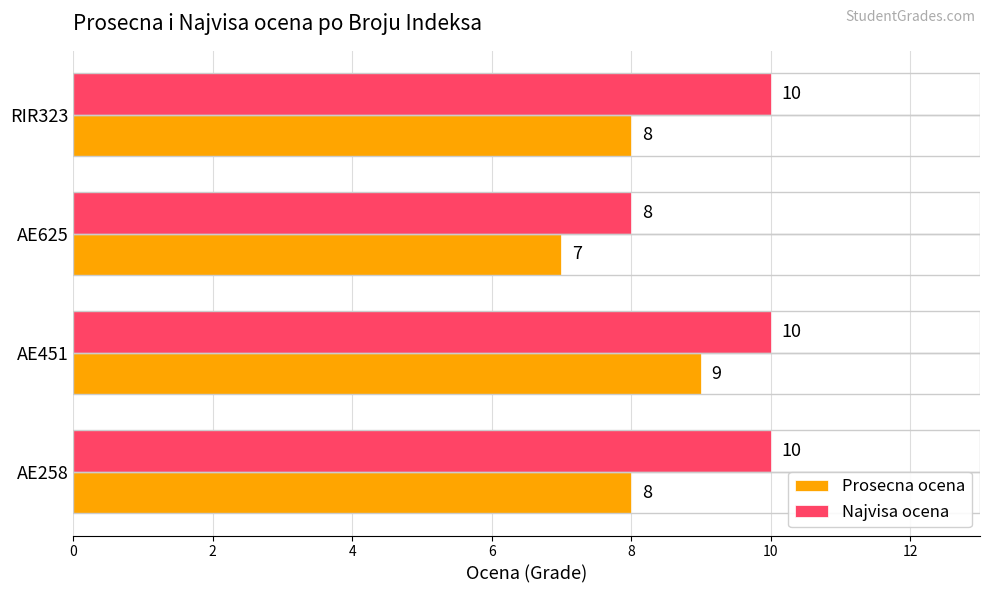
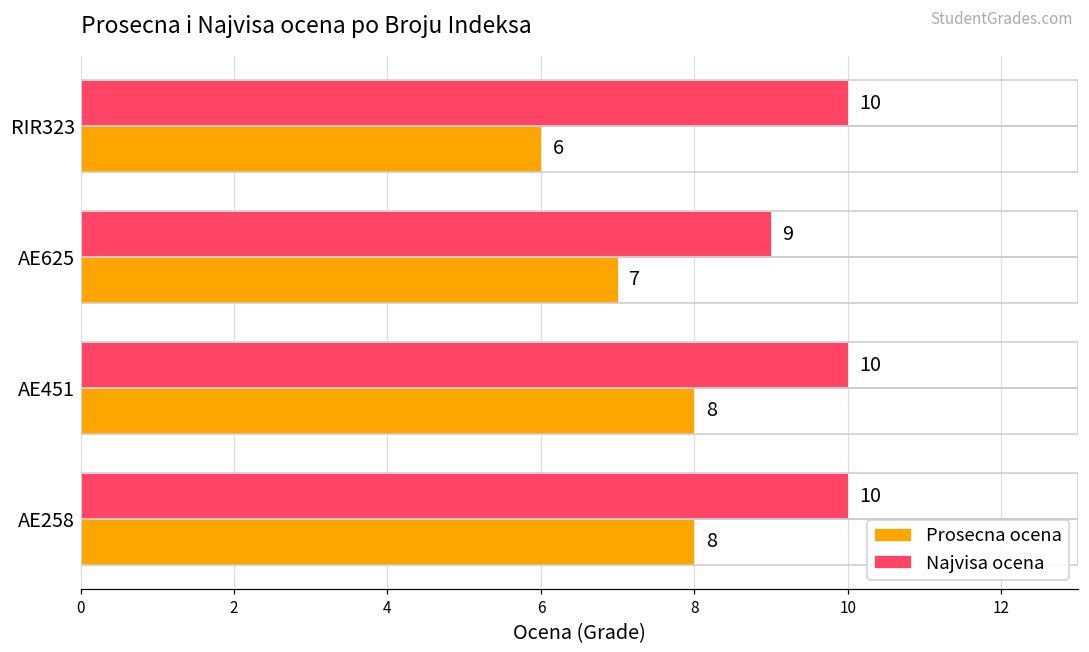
Prosecna ocena, RIR323: 8 -> 6
Najvisa ocena, AE625: 8 -> 9
Prosecna ocena, AE451: 9 -> 8
